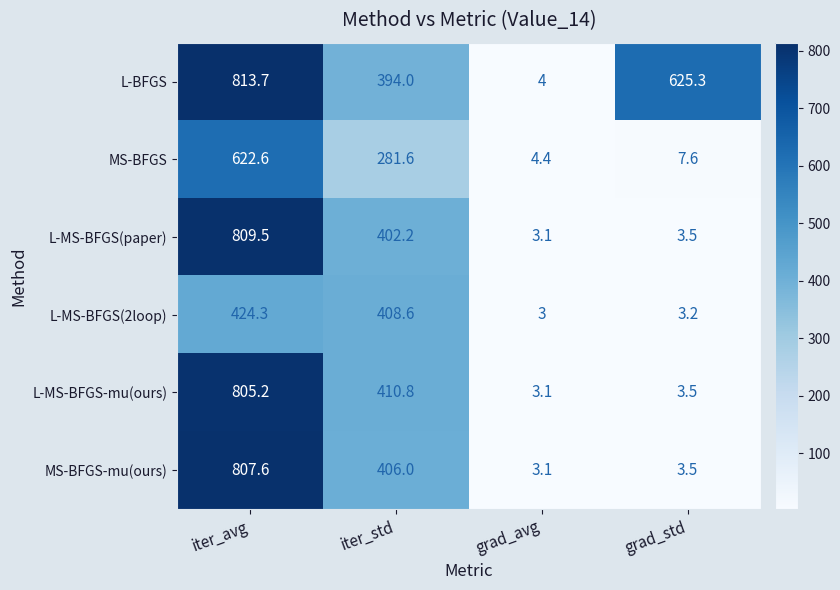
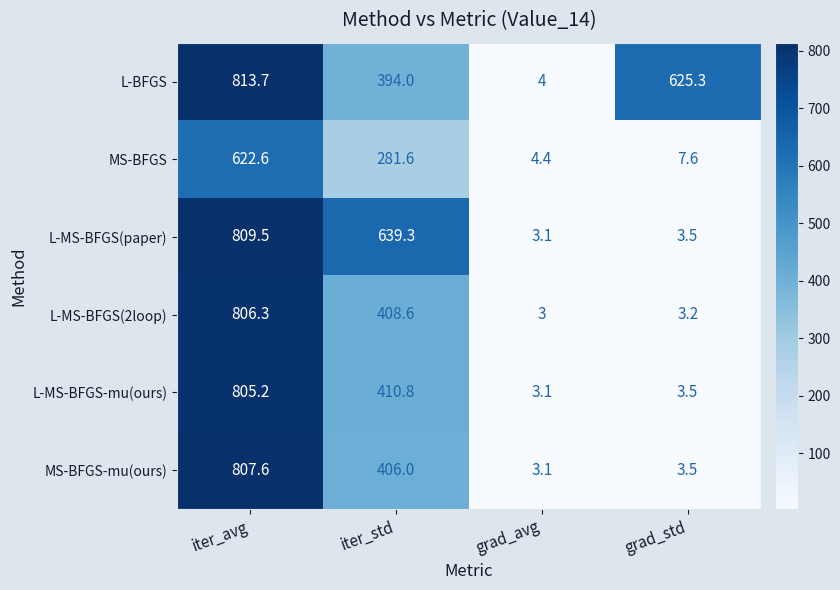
L-MS-BFGS(paper), iter_std: 402.2 -> 639.3
L-MS-BFGS(2loop), iter_avg: 424.3 -> 806.3
